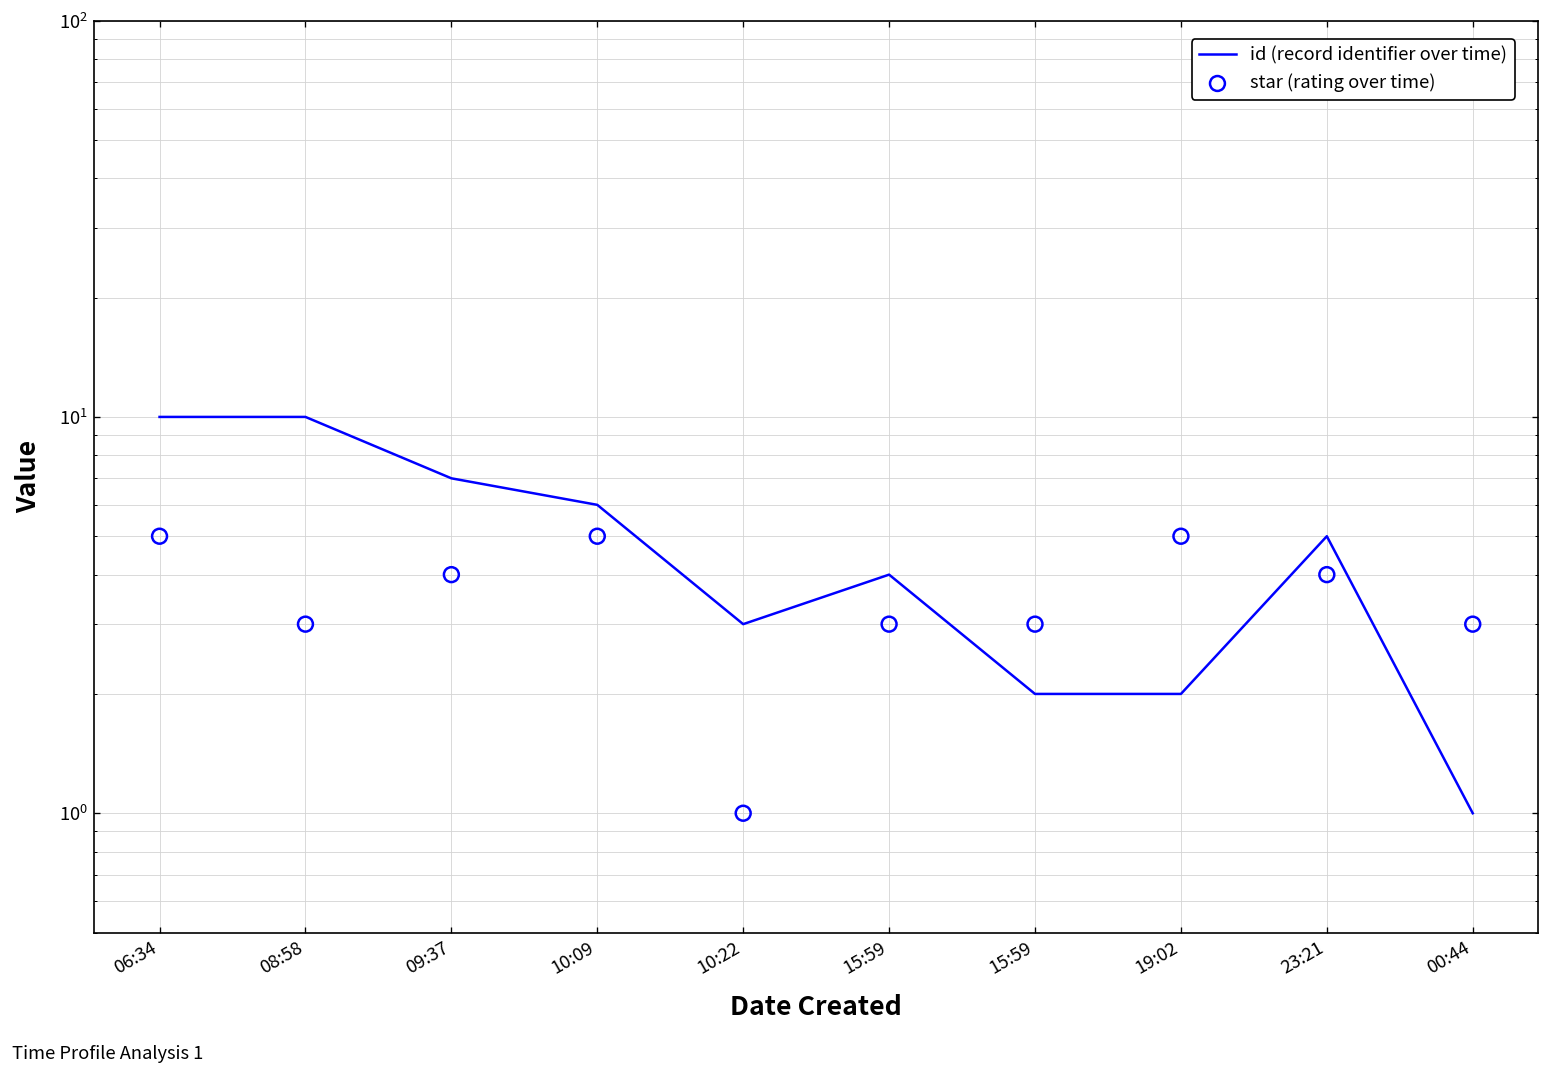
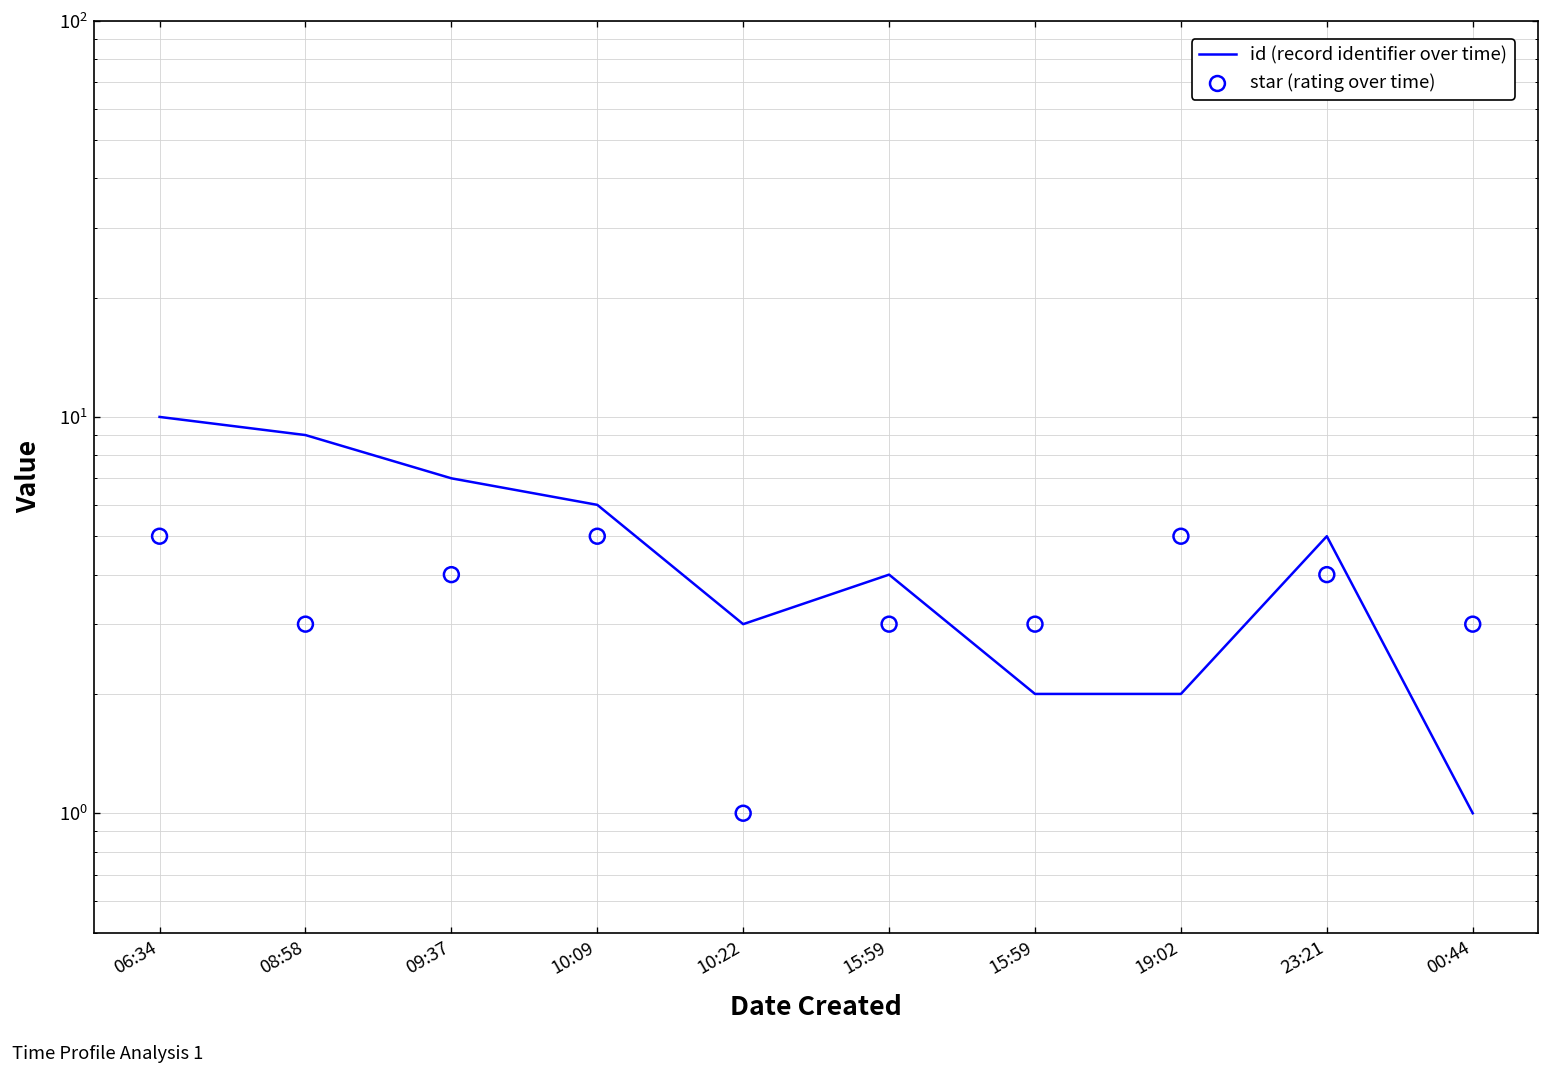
id (record identifier over time), 08:58: 10 -> 9
